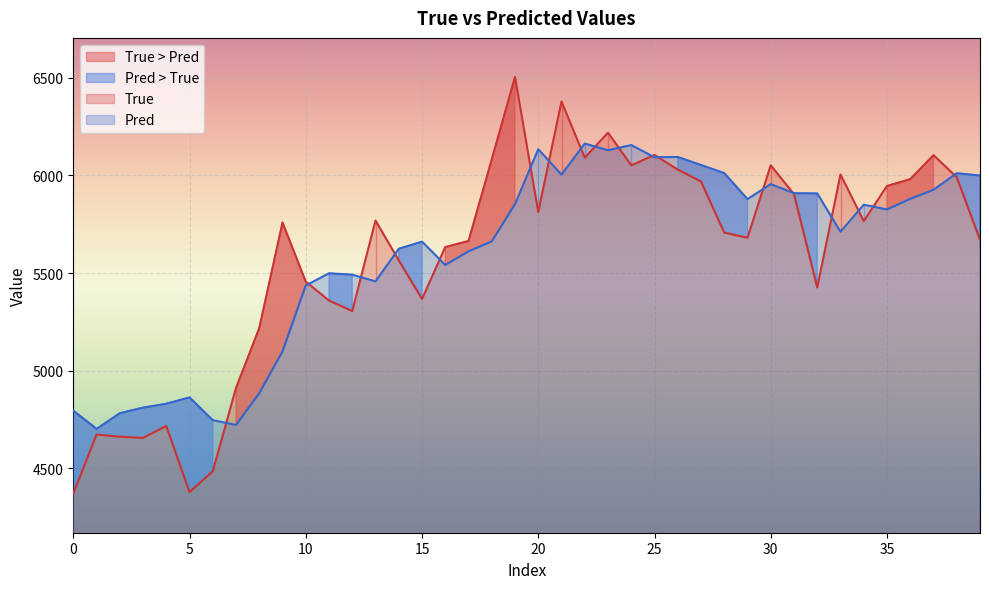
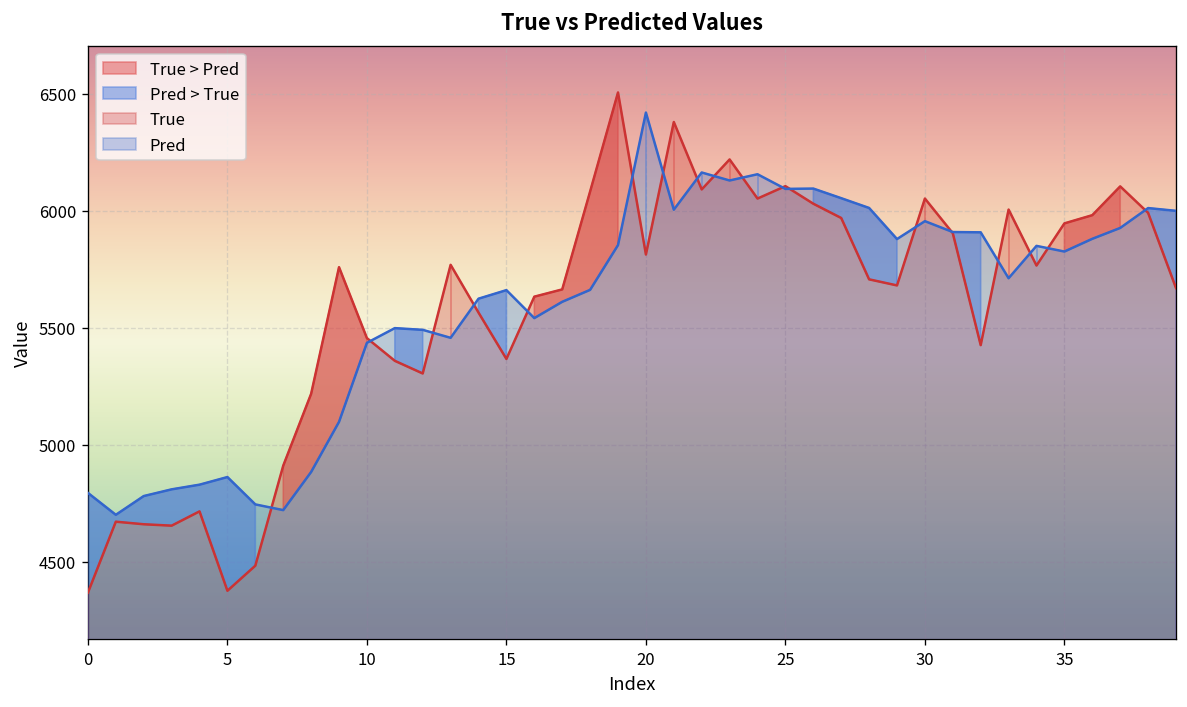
Pred, 20: 6130 -> 6420
